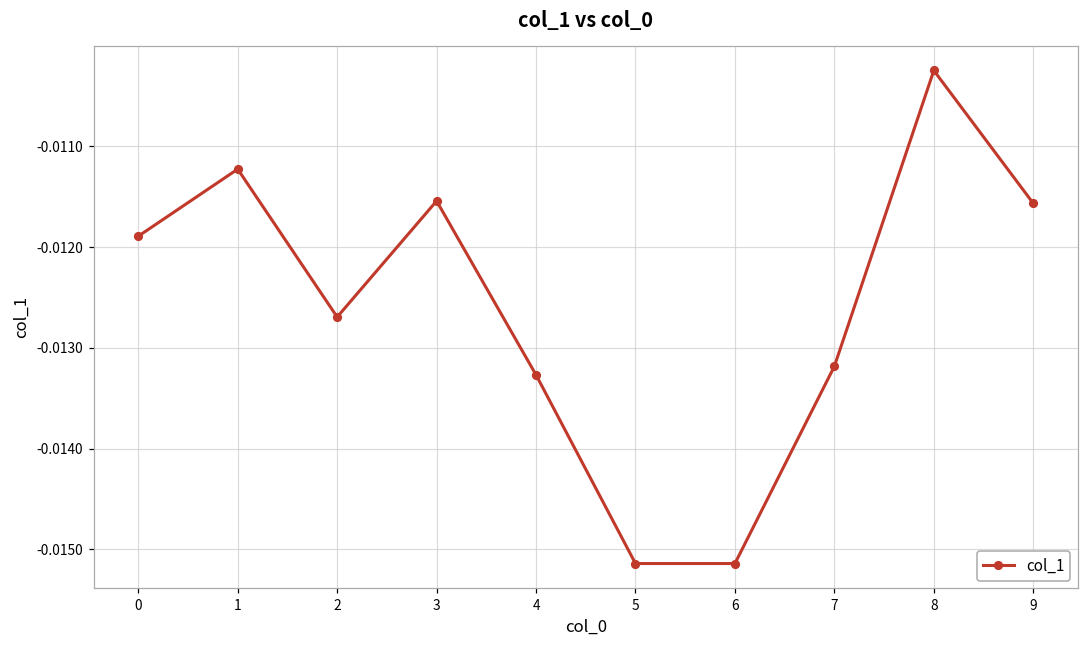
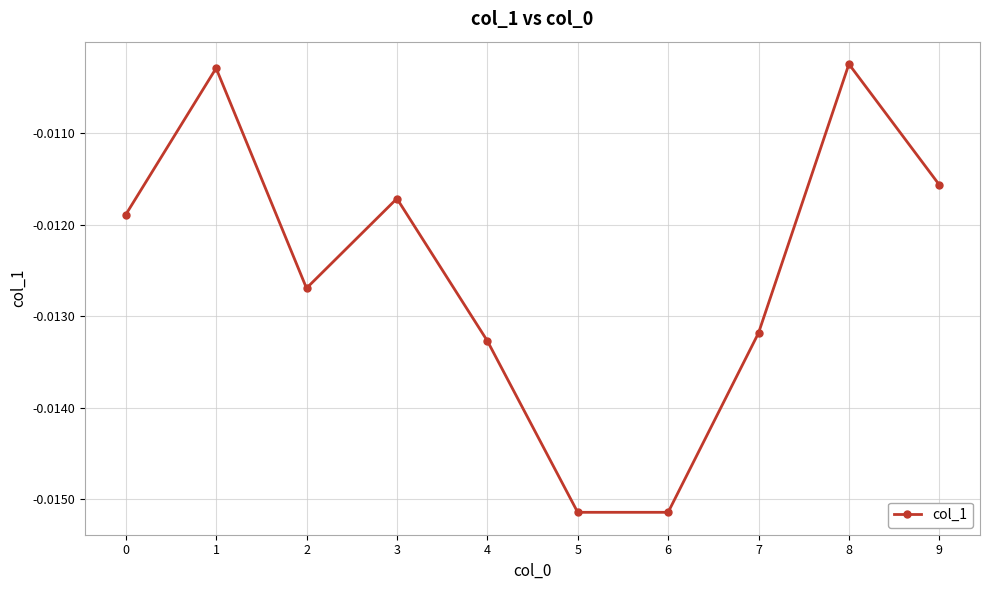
1: -0.0112 -> -0.0103
3: -0.0115 -> -0.0117
